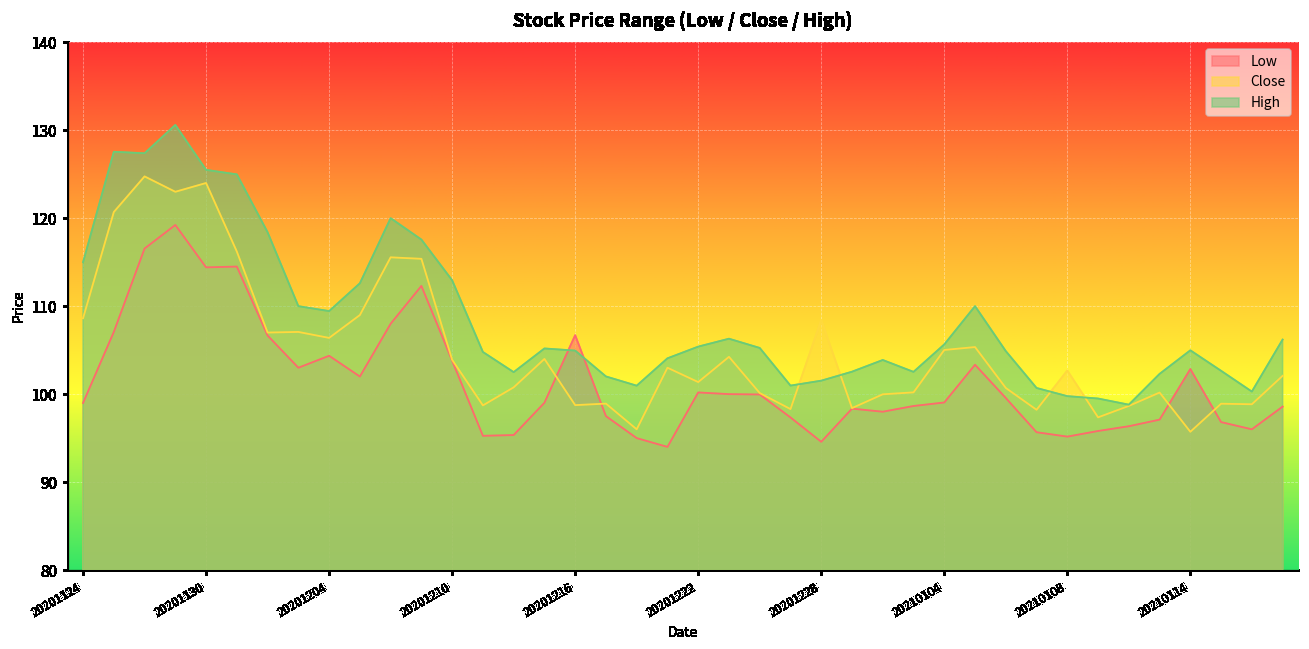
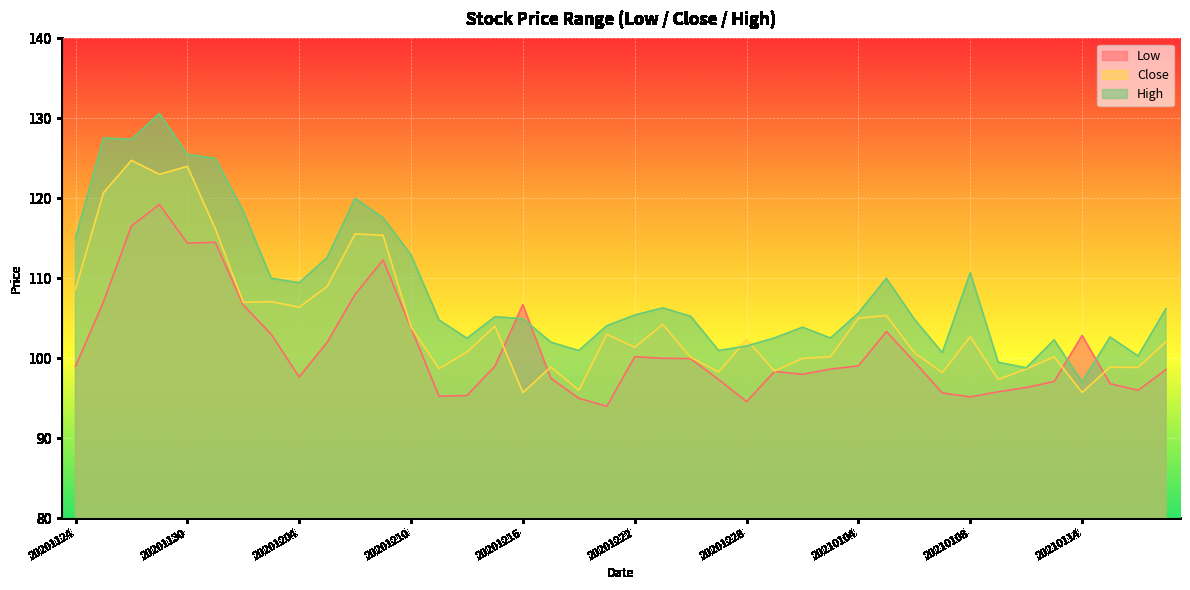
Low, 20201204: 104 -> 98
Close, 20201216: 99 -> 96
Close, 20201228: 108 -> 102
High, 20210108: 100 -> 111
High, 20210114: 105 -> 97
